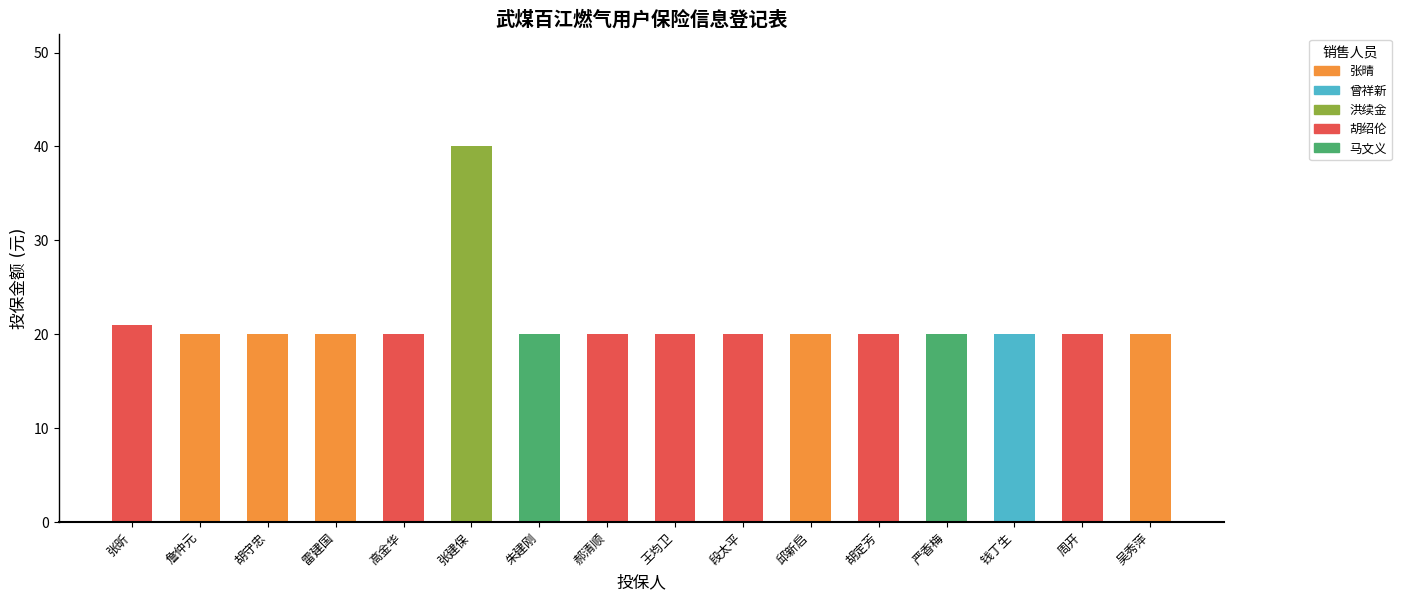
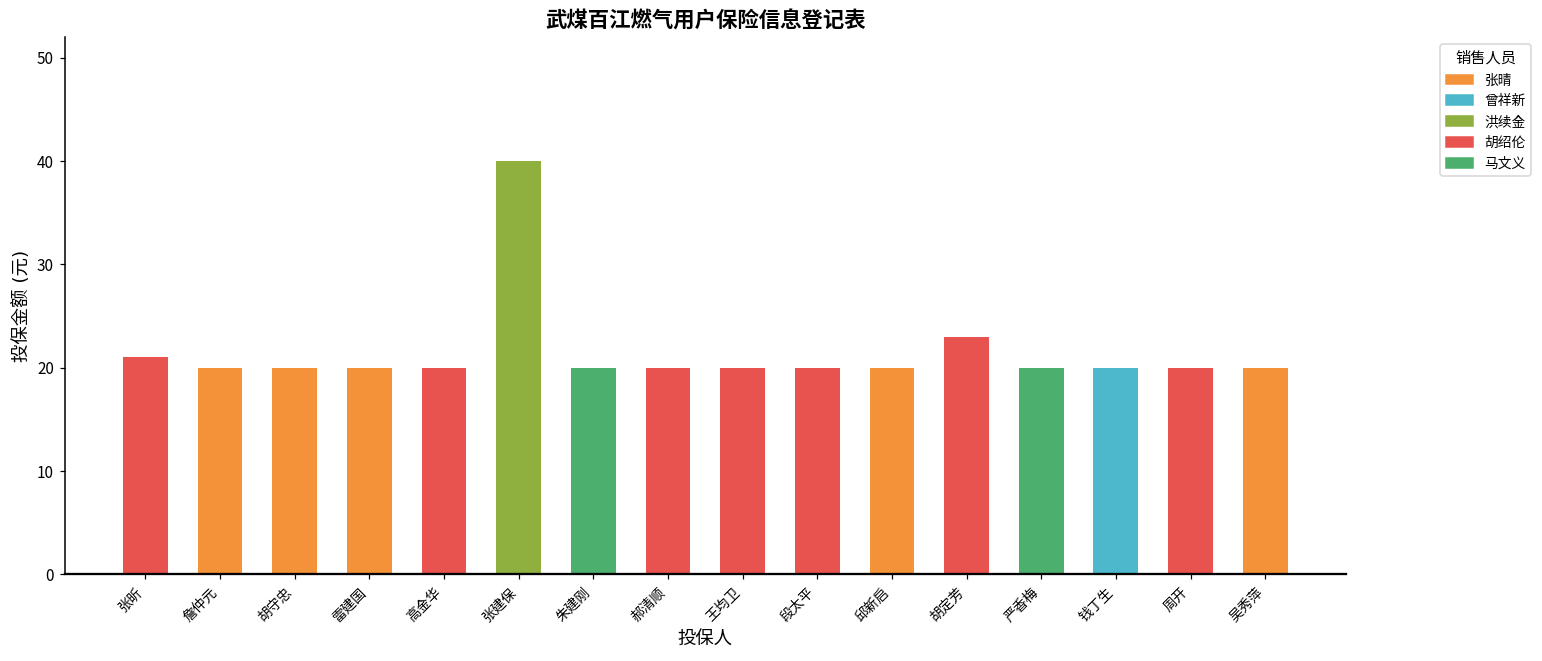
胡定芳: 20 -> 23
